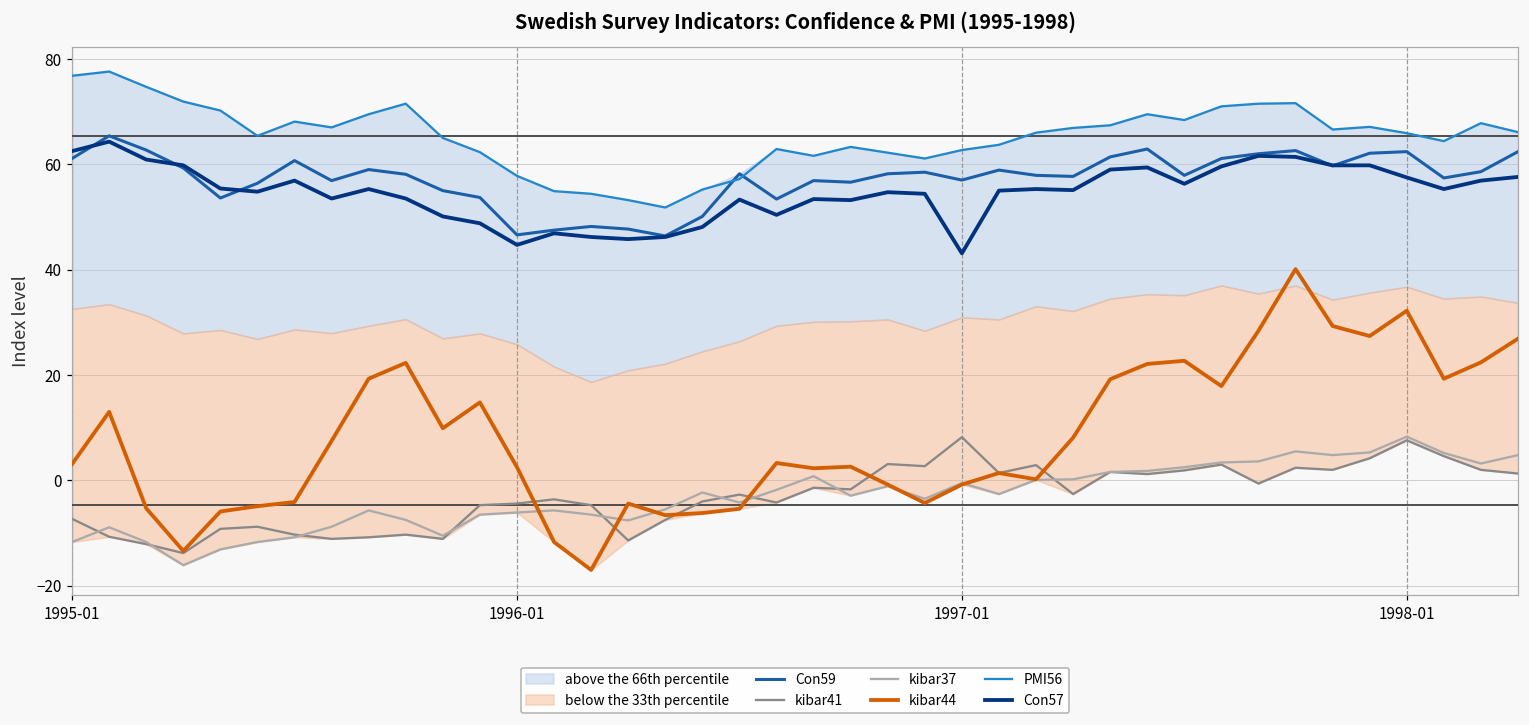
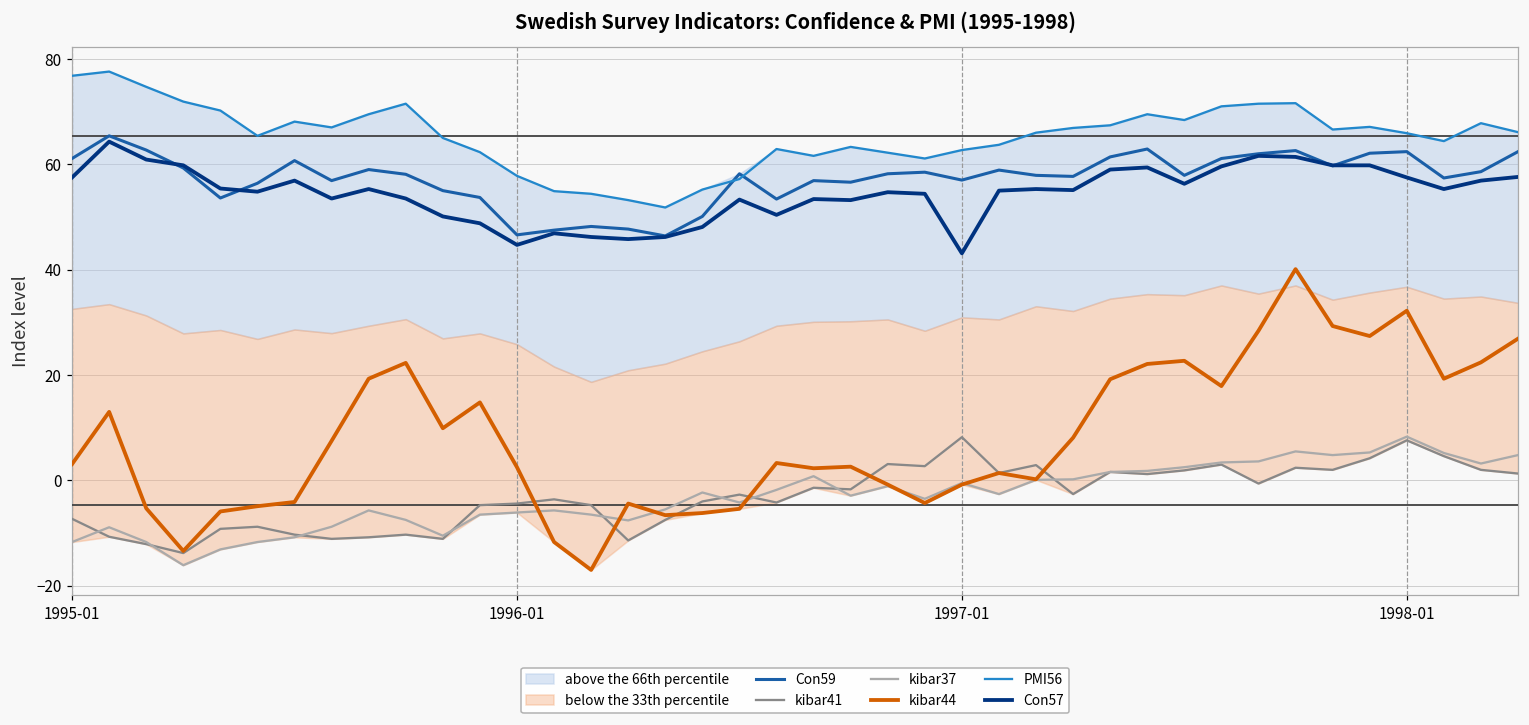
Con57, 1995-01: 63 -> 58
